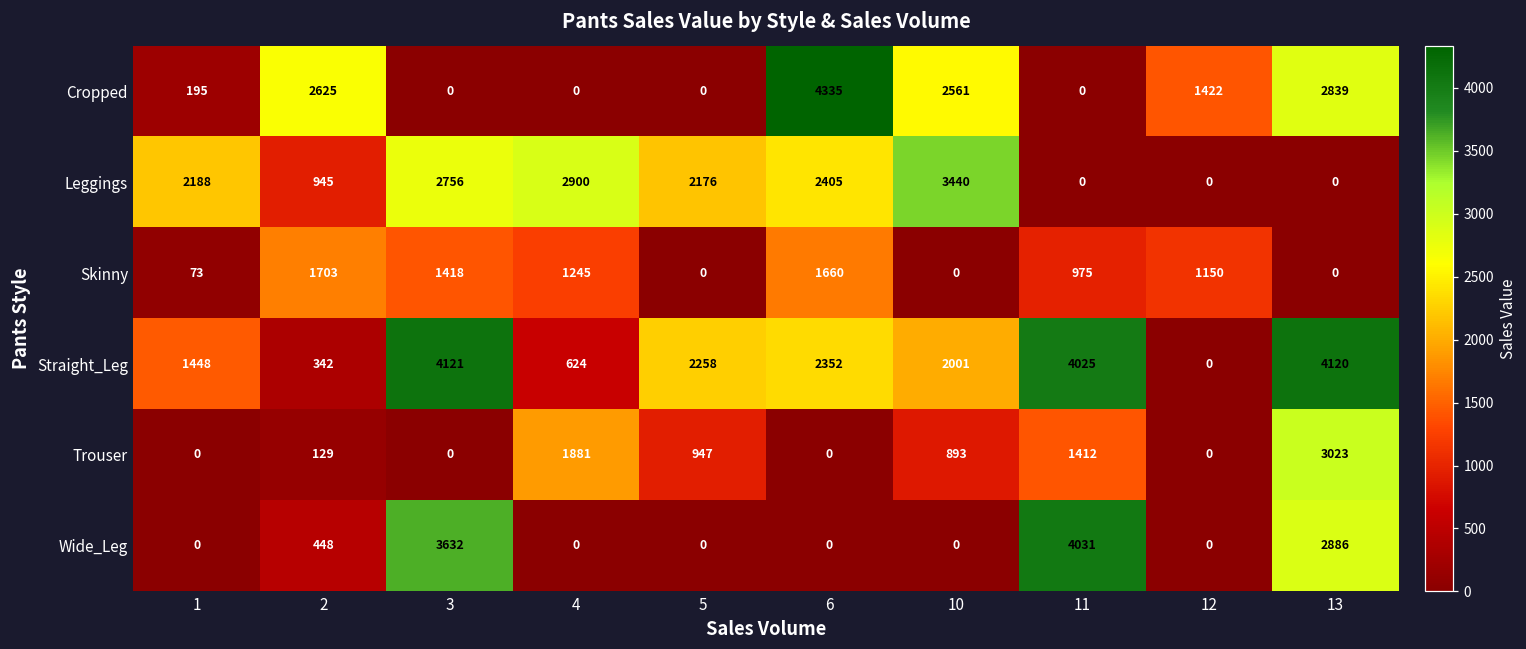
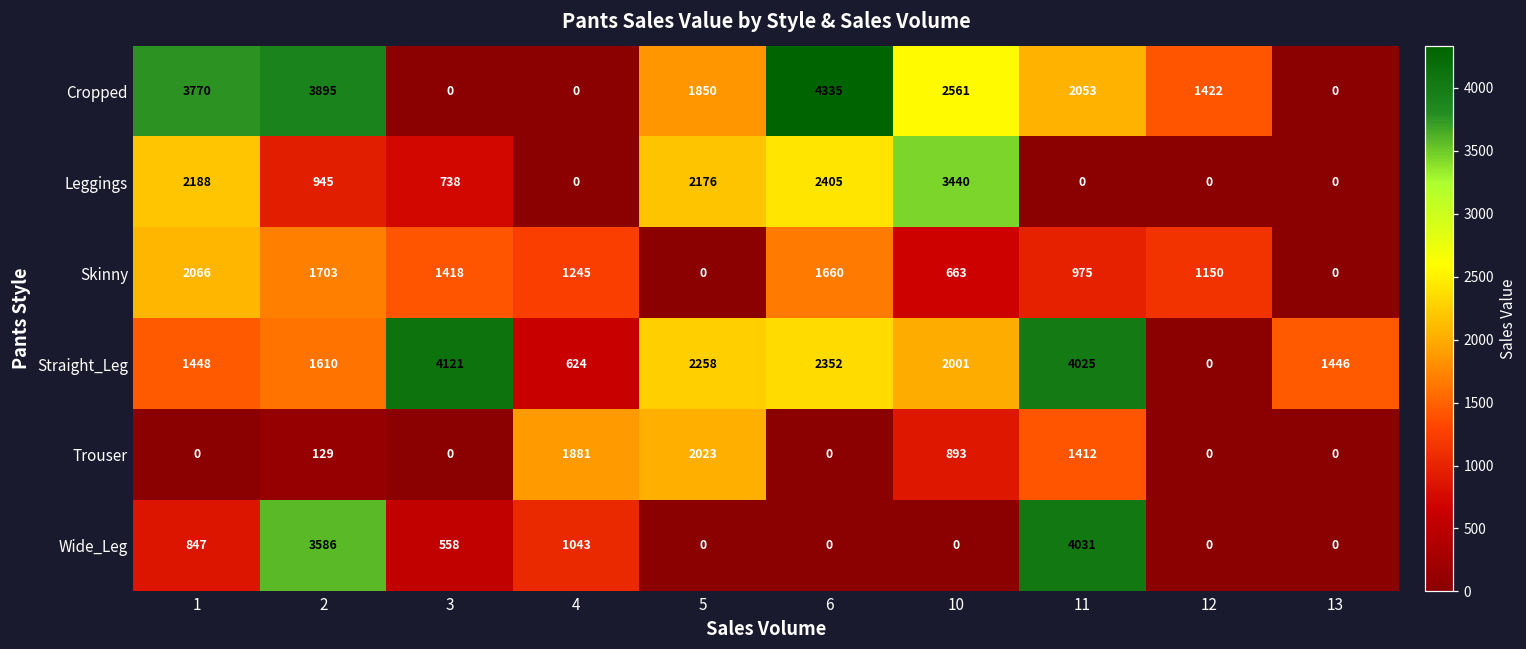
Cropped, 1: 195 -> 3770
Cropped, 2: 2625 -> 3895
Cropped, 5: 0 -> 1850
Cropped, 11: 0 -> 2053
Cropped, 13: 2839 -> 0
Leggings, 3: 2756 -> 738
Leggings, 4: 2900 -> 0
Skinny, 1: 73 -> 2066
Skinny, 10: 0 -> 663
Straight_Leg, 2: 342 -> 1610
Straight_Leg, 13: 4120 -> 1446
Trouser, 5: 947 -> 2023
Trouser, 13: 3023 -> 0
Wide_Leg, 1: 0 -> 847
Wide_Leg, 2: 448 -> 3586
Wide_Leg, 3: 3632 -> 558
Wide_Leg, 4: 0 -> 1043
Wide_Leg, 13: 2886 -> 0
